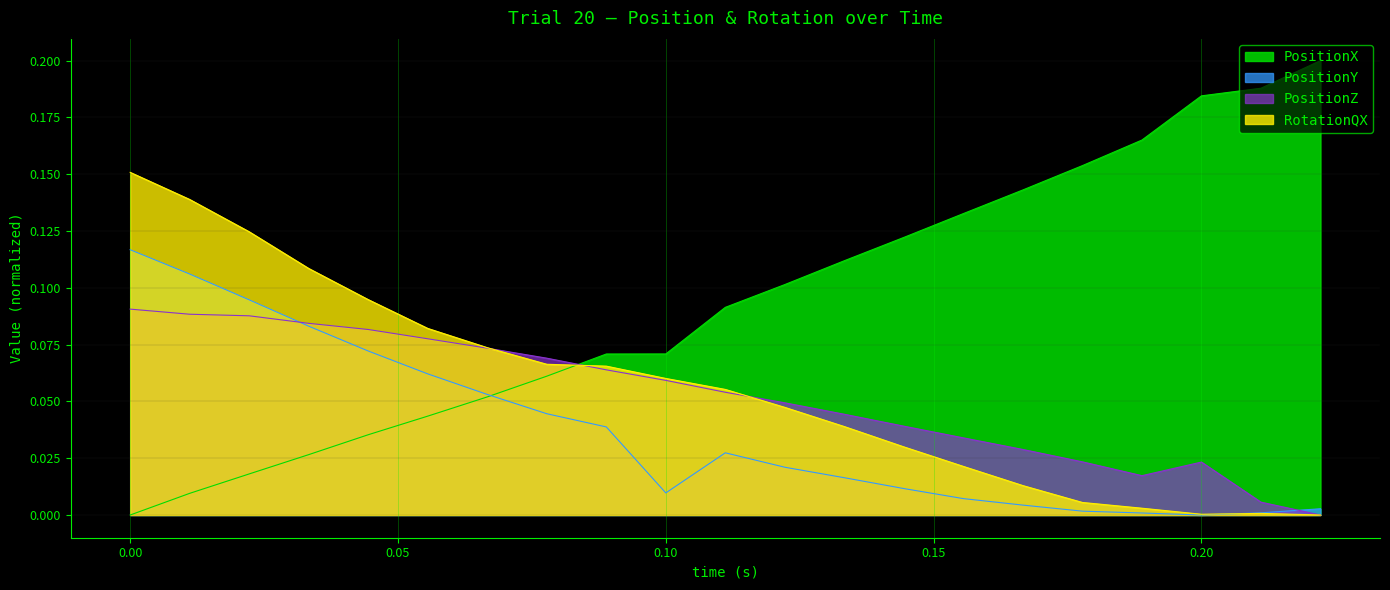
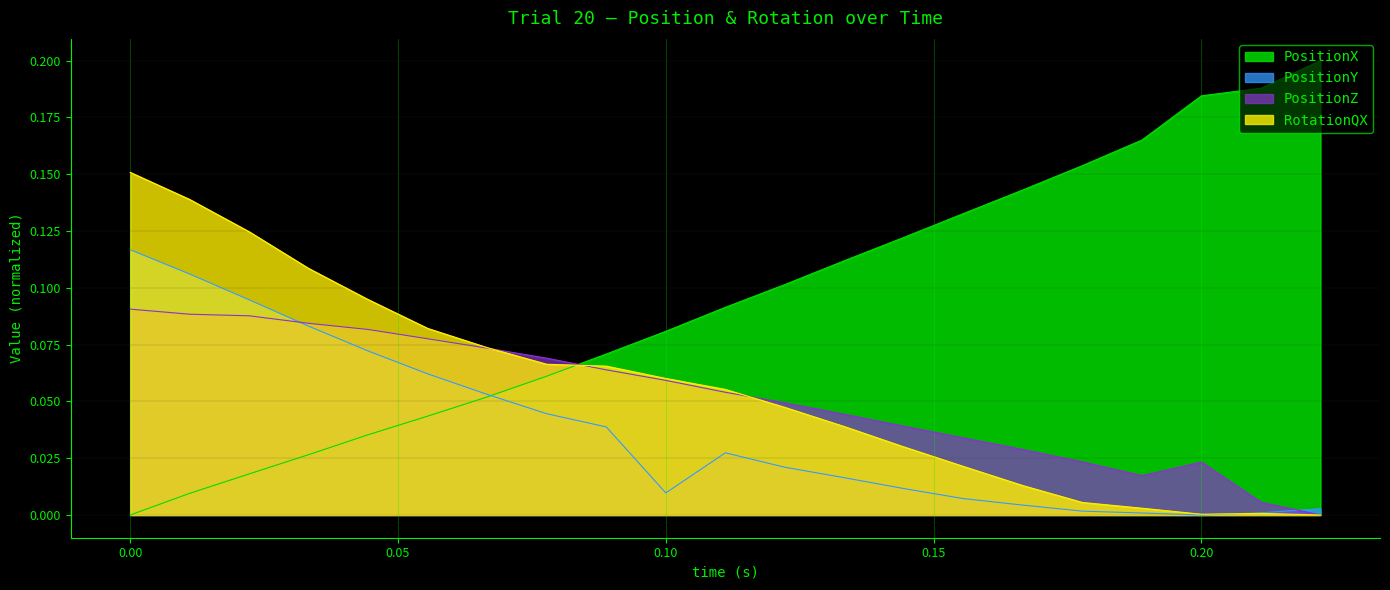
PositionX, 0.10: 0.071 -> 0.081
